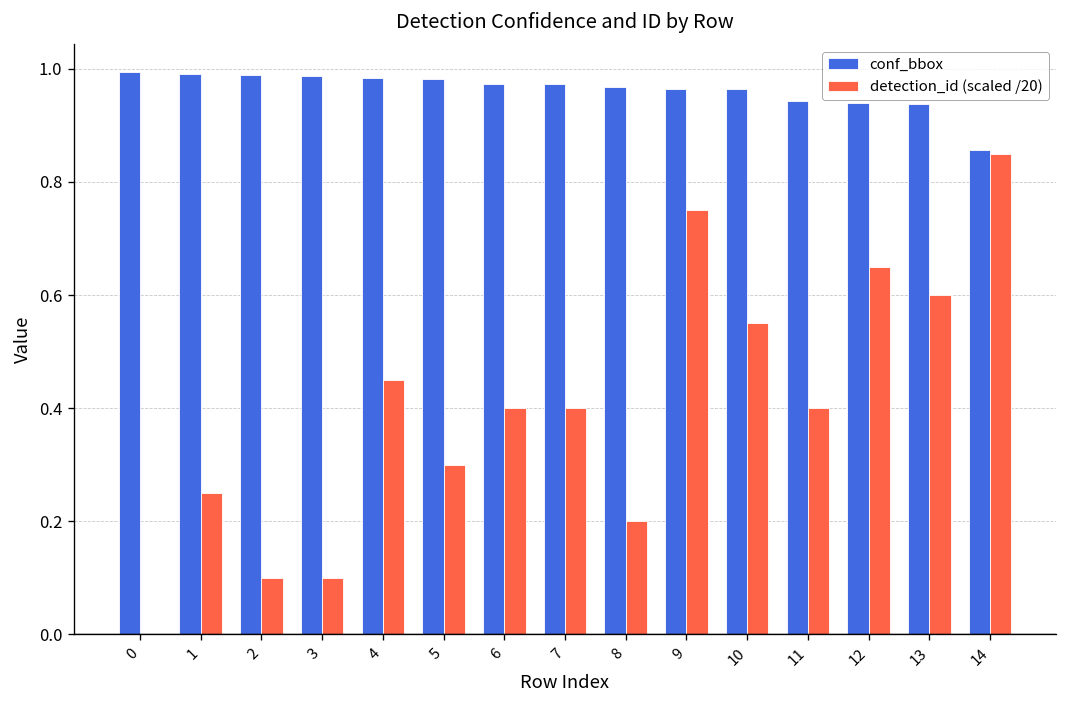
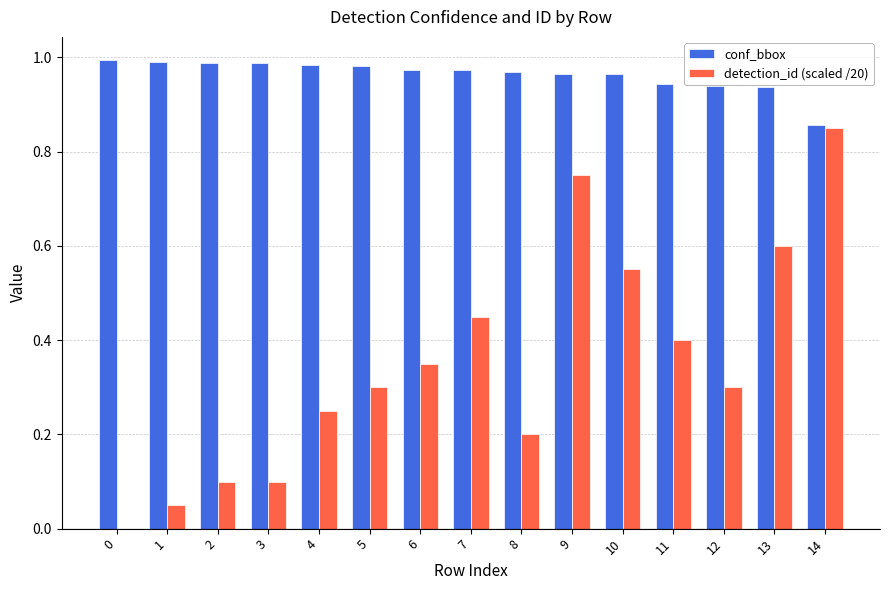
detection_id (scaled /20), 1: 0.25 -> 0.05
detection_id (scaled /20), 4: 0.45 -> 0.25
detection_id (scaled /20), 6: 0.40 -> 0.35
detection_id (scaled /20), 7: 0.40 -> 0.45
detection_id (scaled /20), 12: 0.65 -> 0.30
